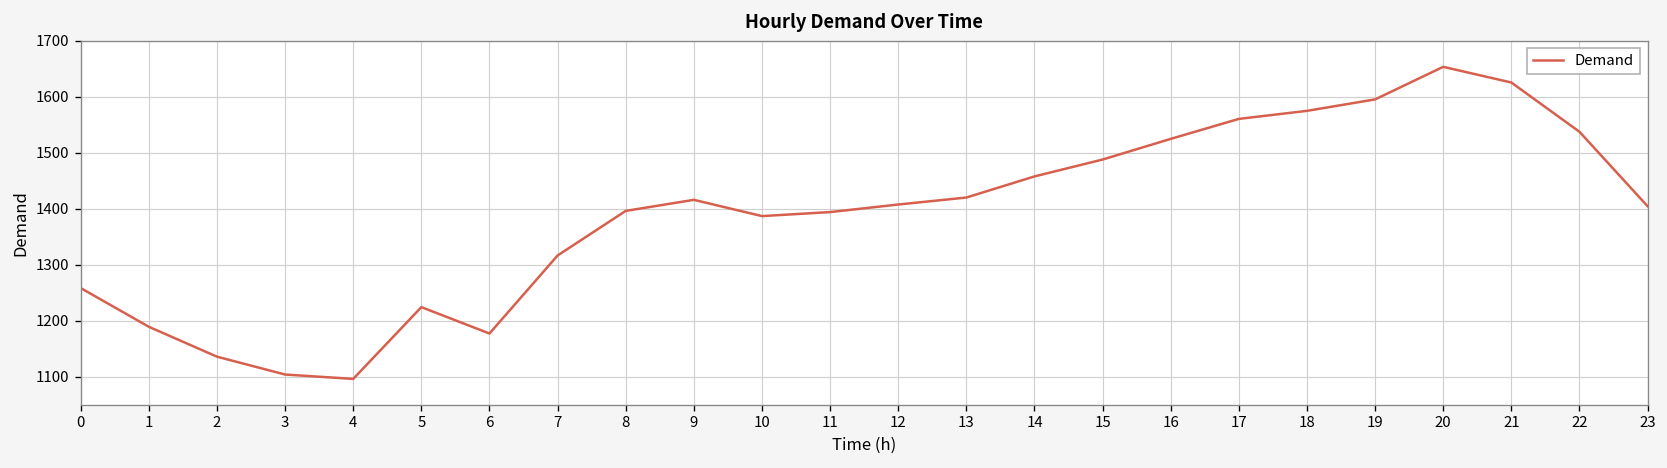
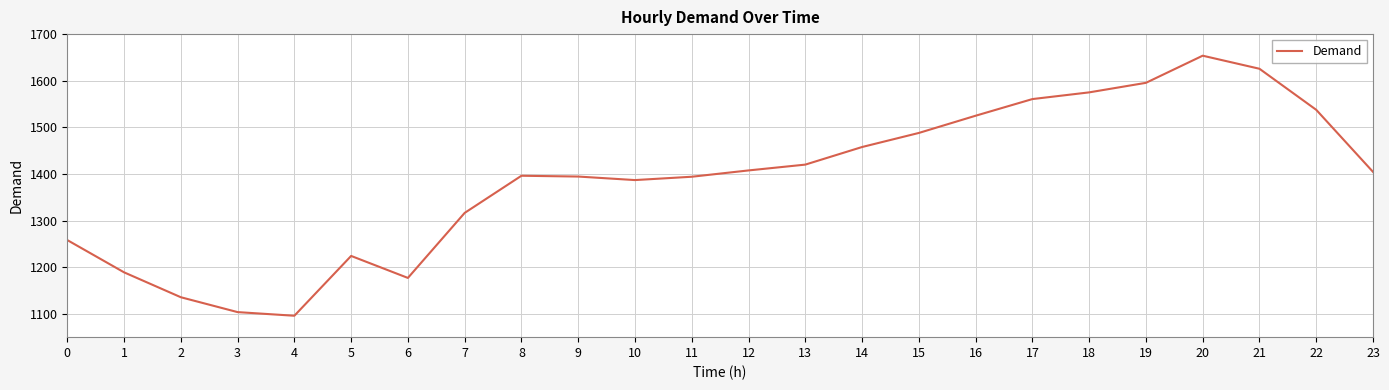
9: 1420 -> 1390
